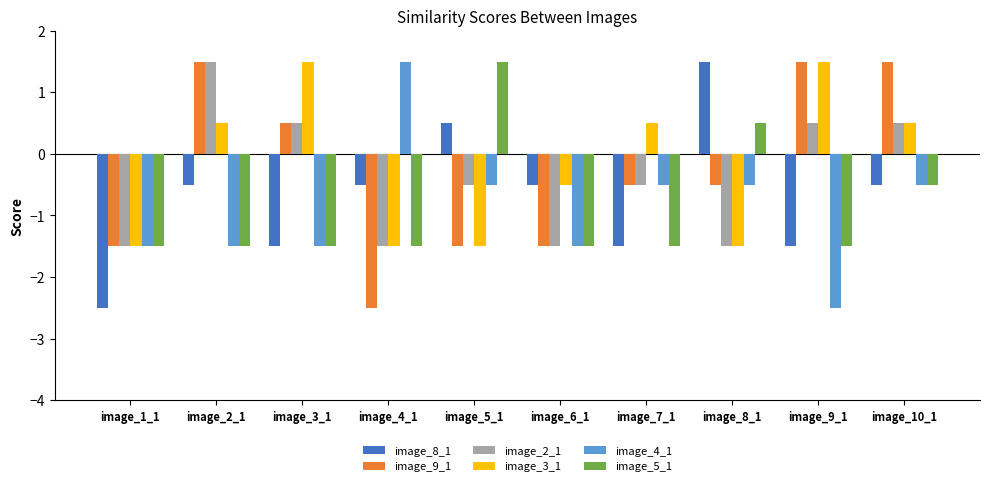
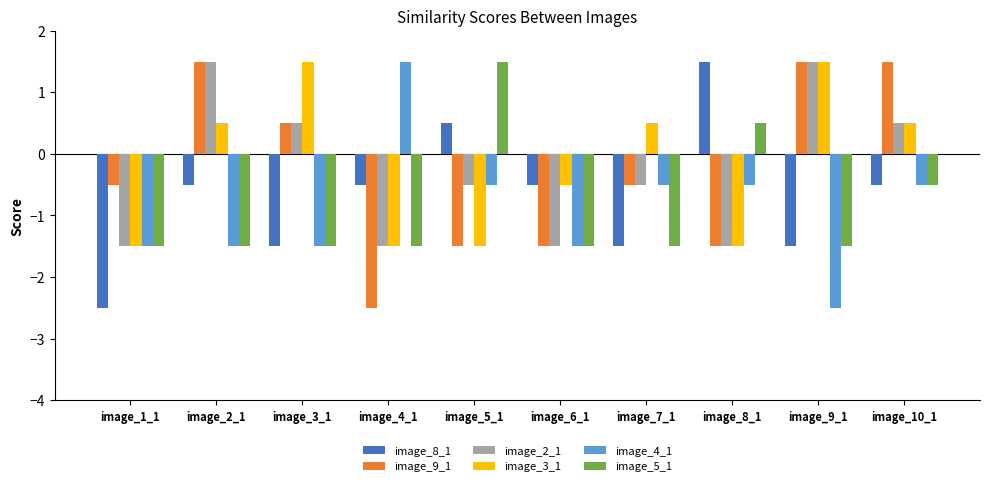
image_9_1, image_1_1: -1.5 -> -0.5
image_9_1, image_8_1: -0.5 -> -1.5
image_2_1, image_9_1: 0.5 -> 1.5
